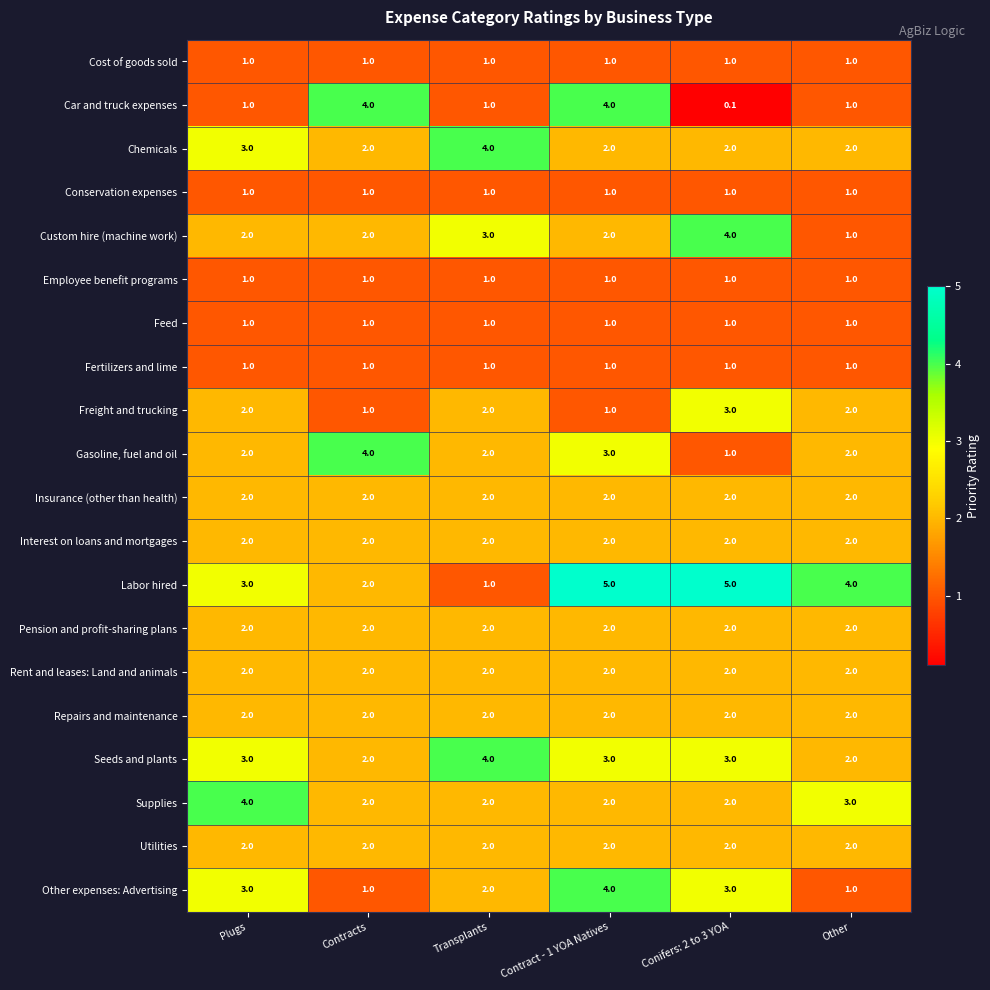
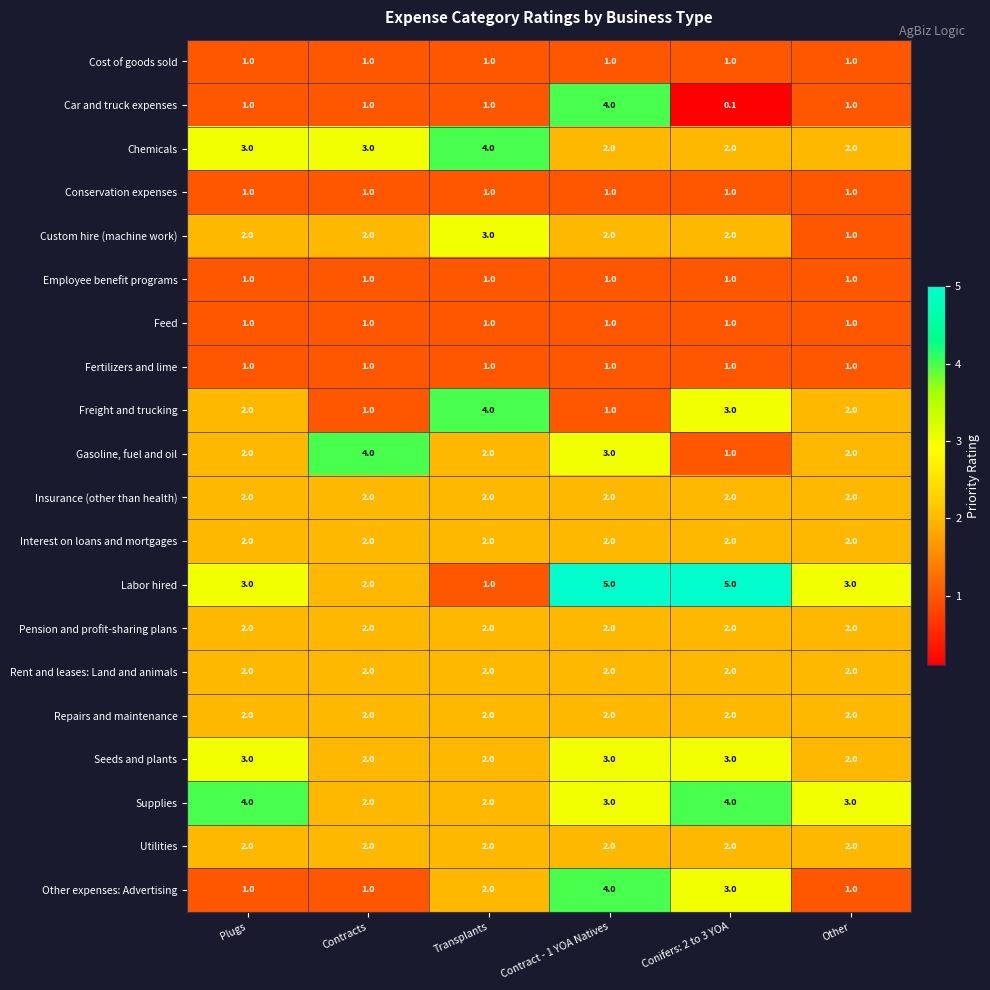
Car and truck expenses, Contracts: 4.0 -> 1.0
Chemicals, Contracts: 2.0 -> 3.0
Custom hire (machine work), Conifers: 2 to 3 YOA: 4.0 -> 2.0
Freight and trucking, Transplants: 2.0 -> 4.0
Labor hired, Other: 4.0 -> 3.0
Seeds and plants, Transplants: 4.0 -> 2.0
Supplies, Contract - 1 YOA Natives: 2.0 -> 3.0
Supplies, Conifers: 2 to 3 YOA: 2.0 -> 4.0
Other expenses: Advertising, Plugs: 3.0 -> 1.0
